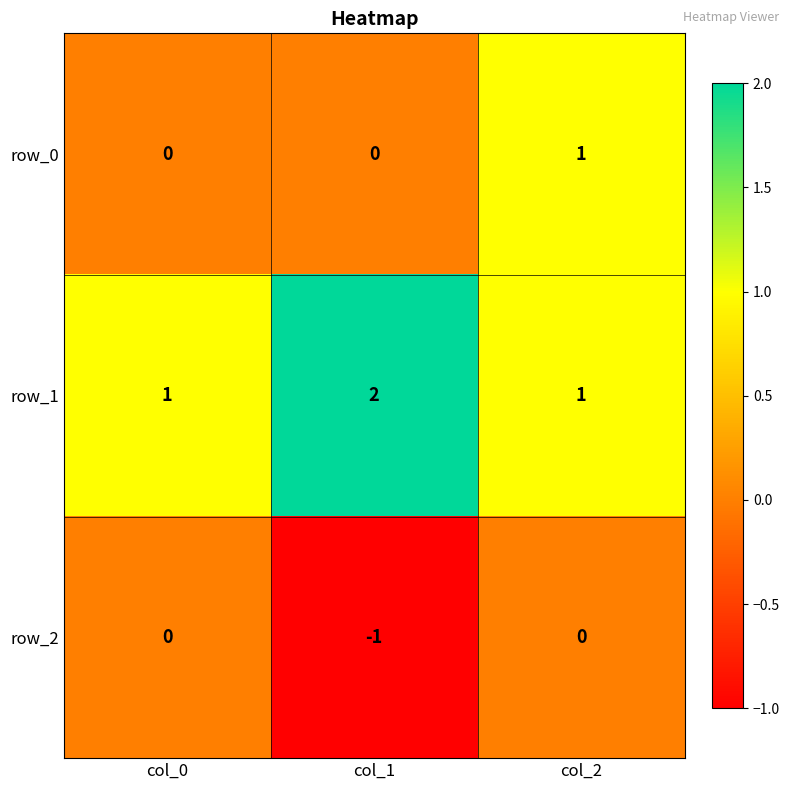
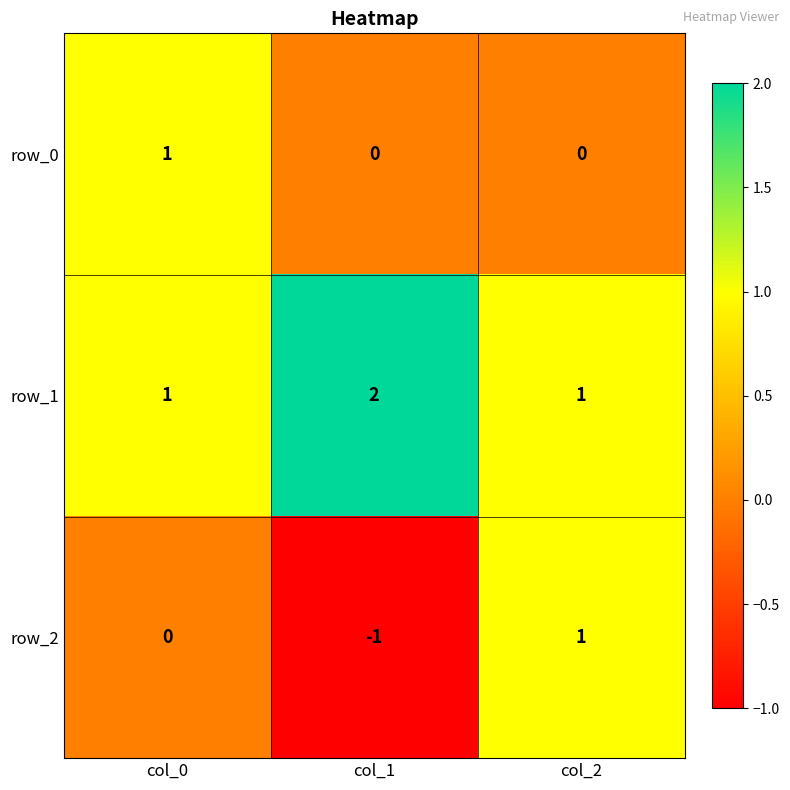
row_0, col_0: 0 -> 1
row_0, col_2: 1 -> 0
row_2, col_2: 0 -> 1
